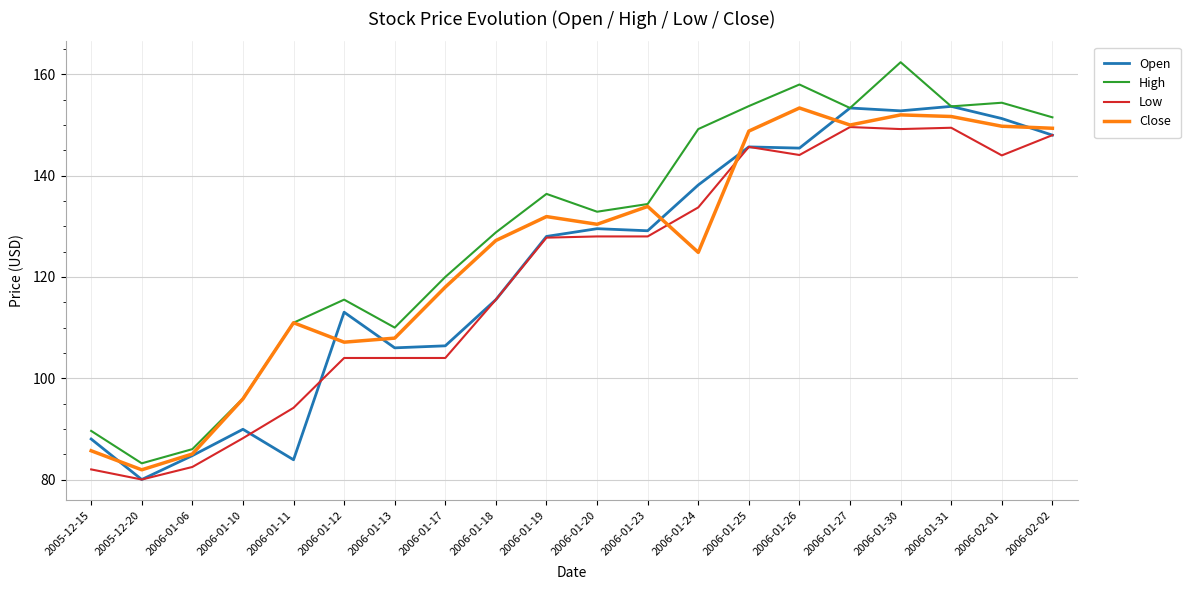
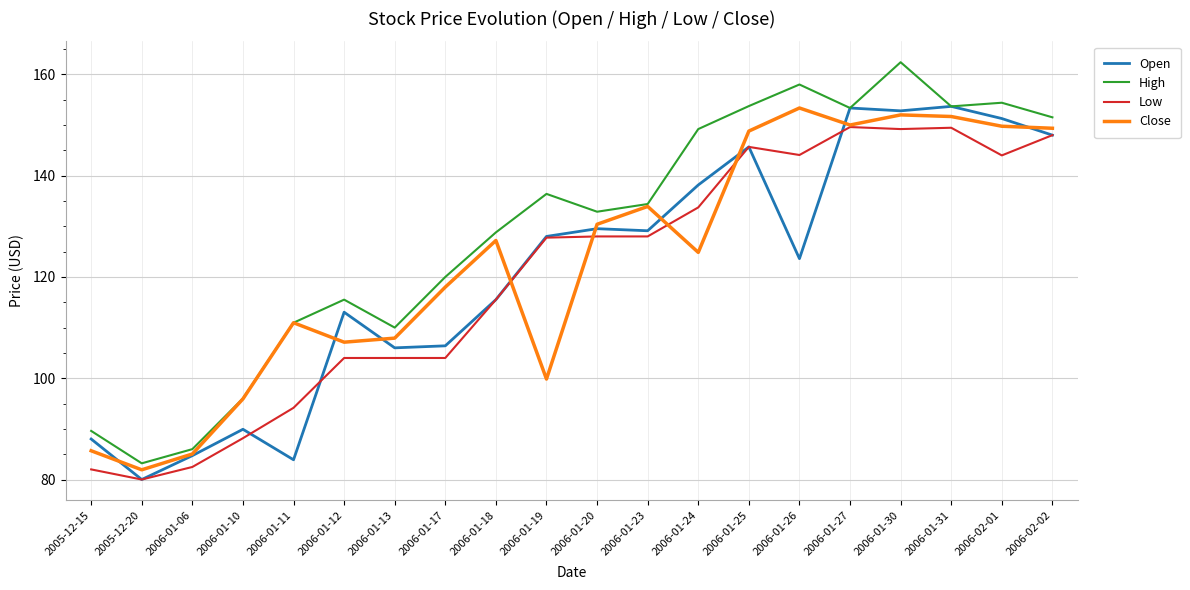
Close, 2006-01-19: 132 -> 100
Open, 2006-01-26: 145 -> 124
